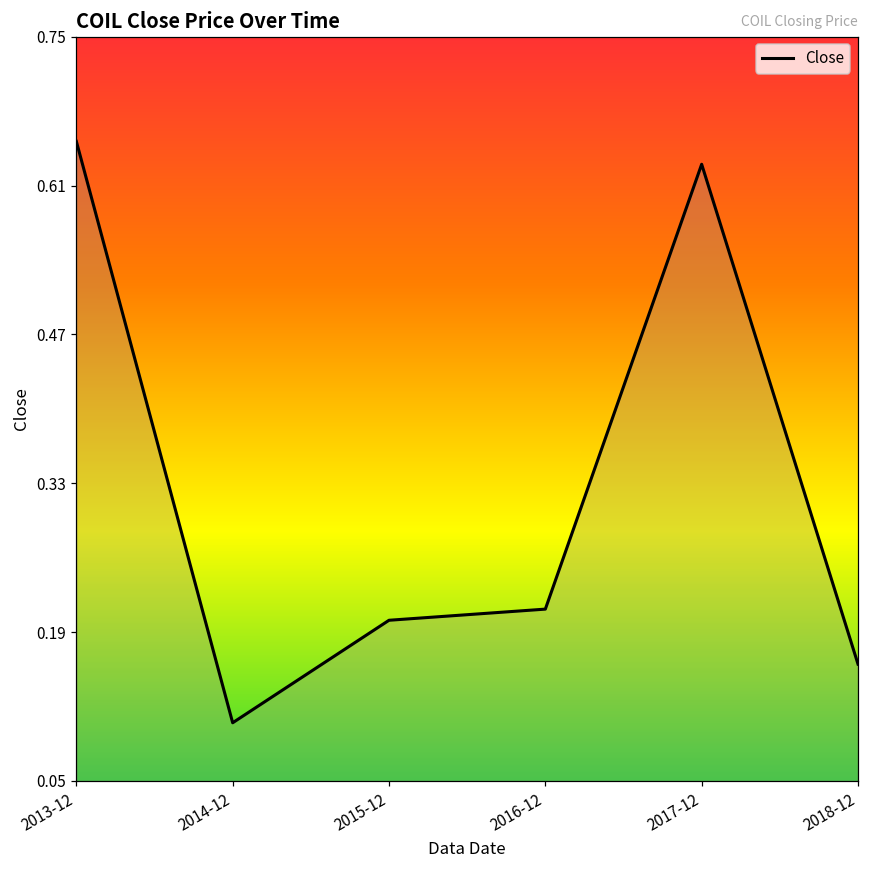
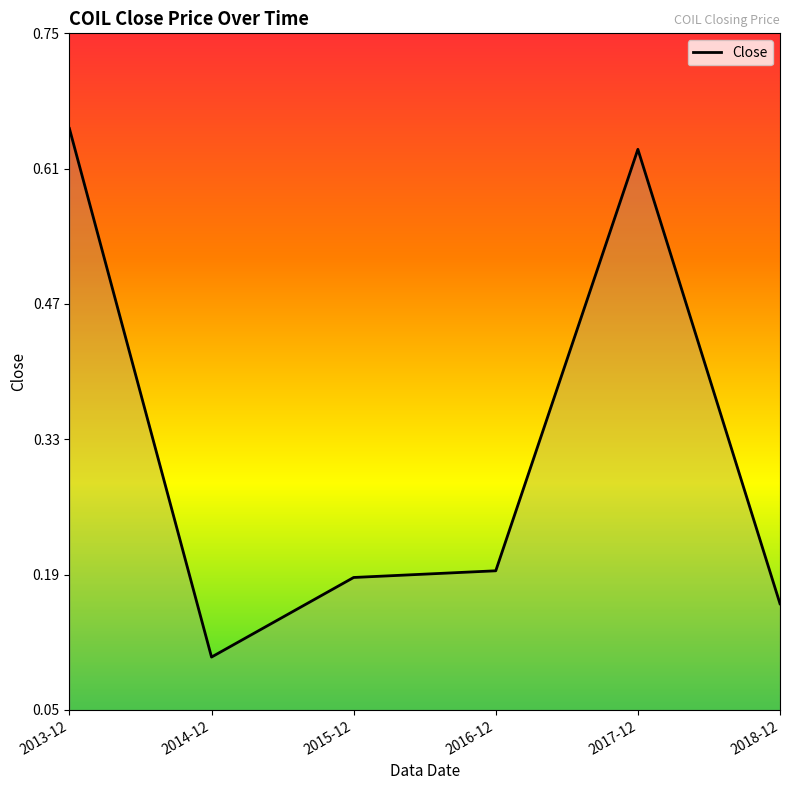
2015-12: 0.20 -> 0.19
2016-12: 0.21 -> 0.20
